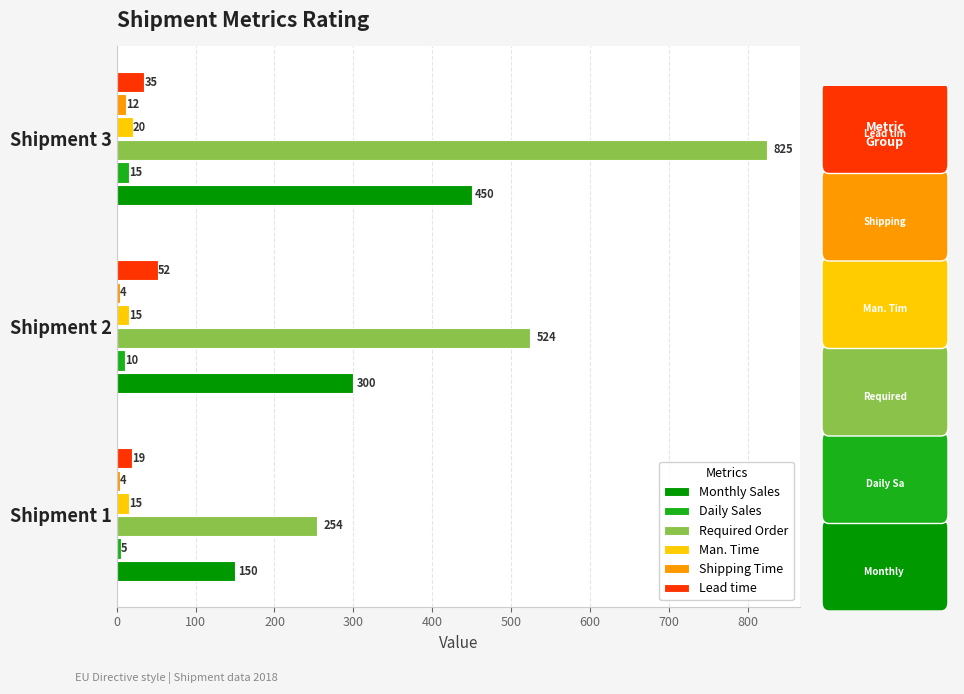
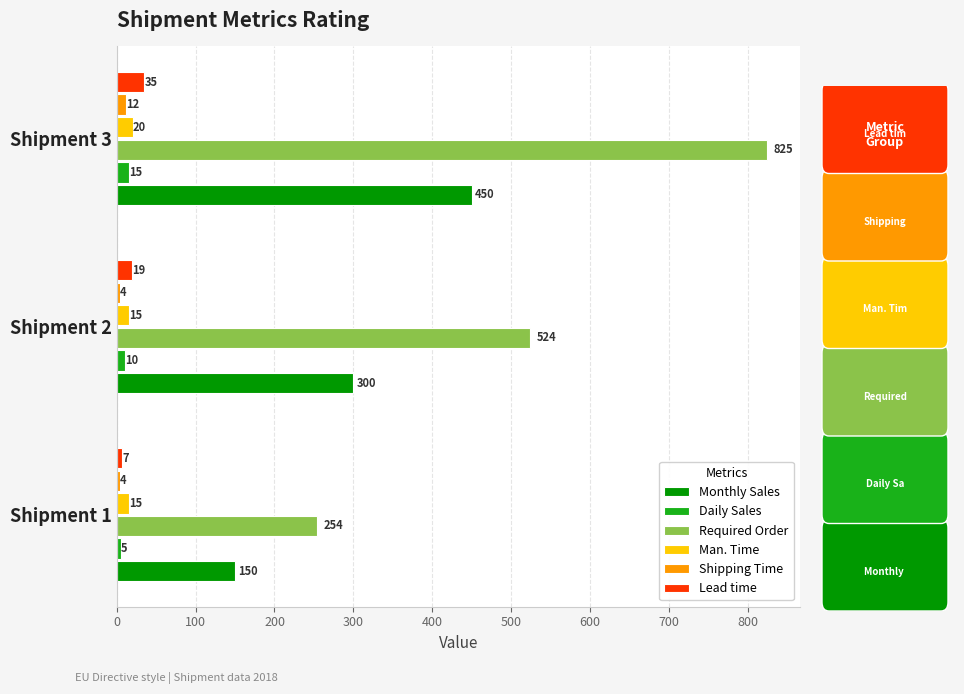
Lead time, Shipment 2: 52 -> 19
Lead time, Shipment 1: 19 -> 7
